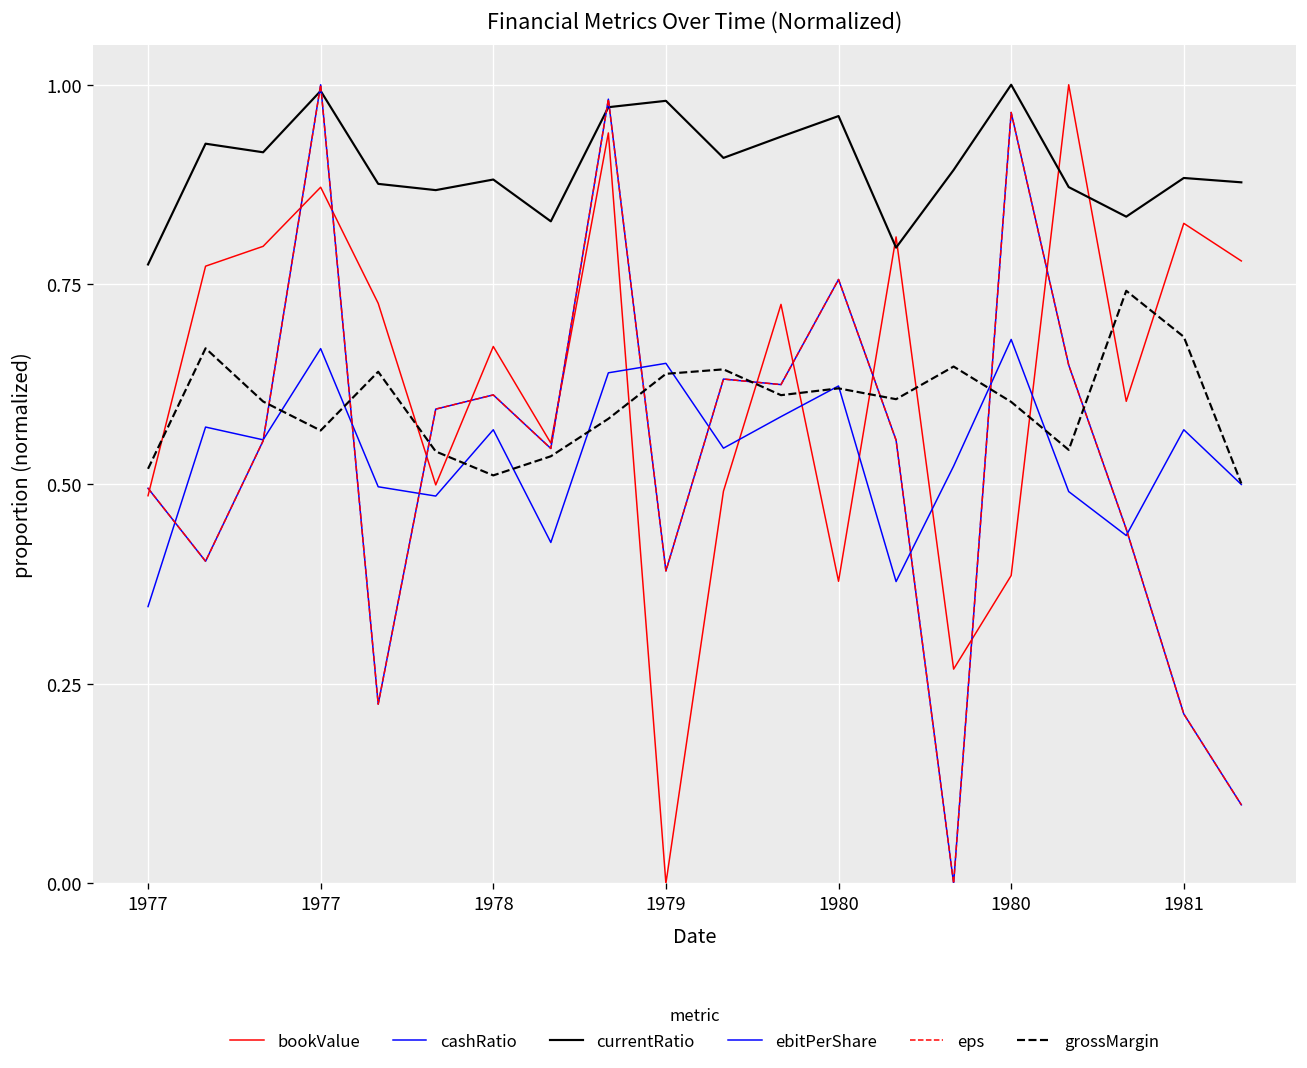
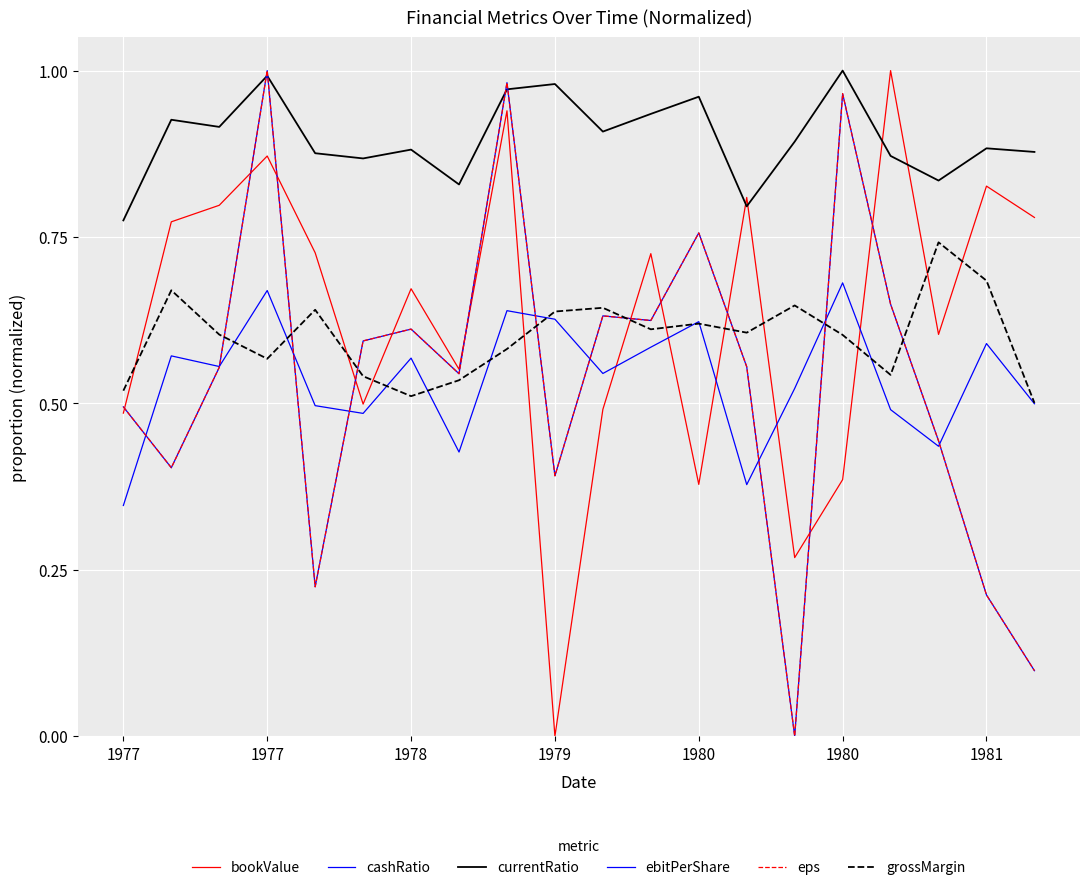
cashRatio, 1979: 0.65 -> 0.63
cashRatio, 1981: 0.57 -> 0.59
